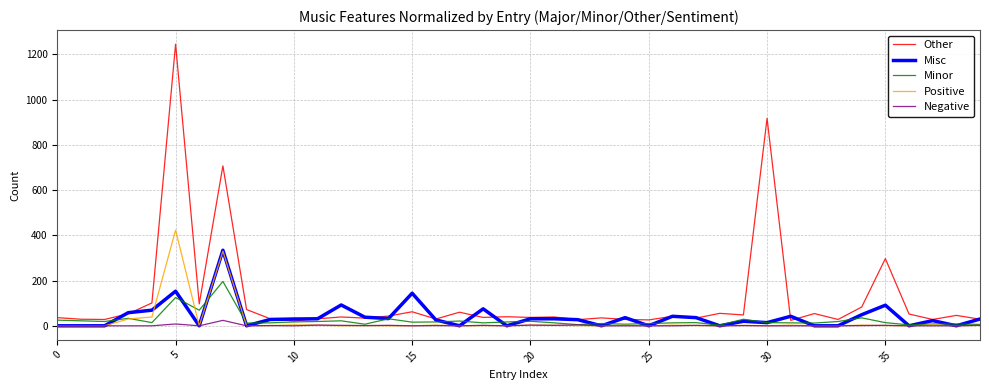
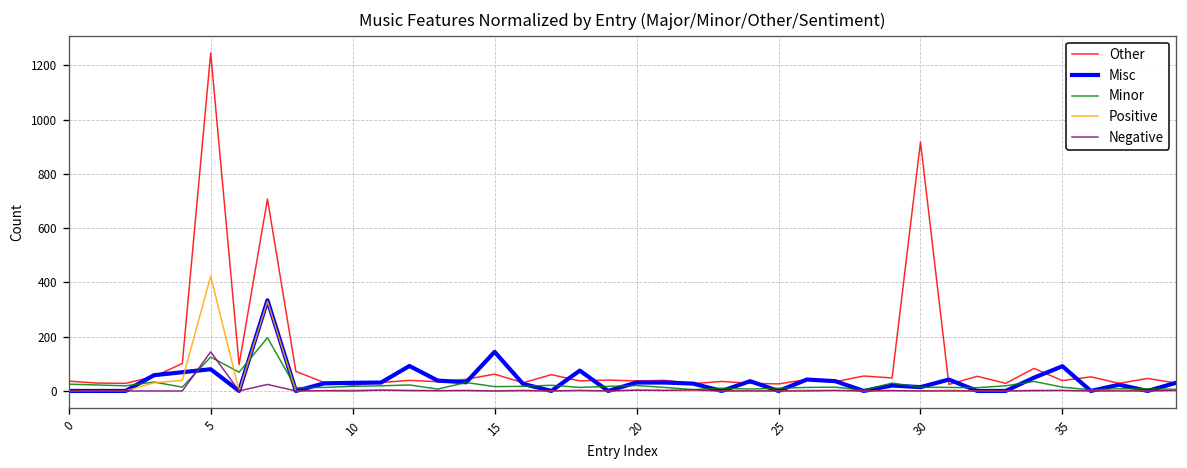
Misc, 5: 150 -> 80
Negative, 5: 10 -> 140
Other, 35: 300 -> 40
